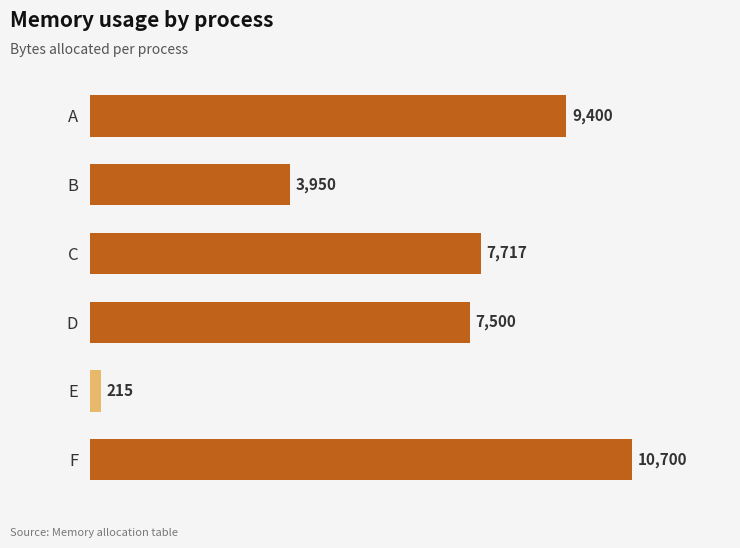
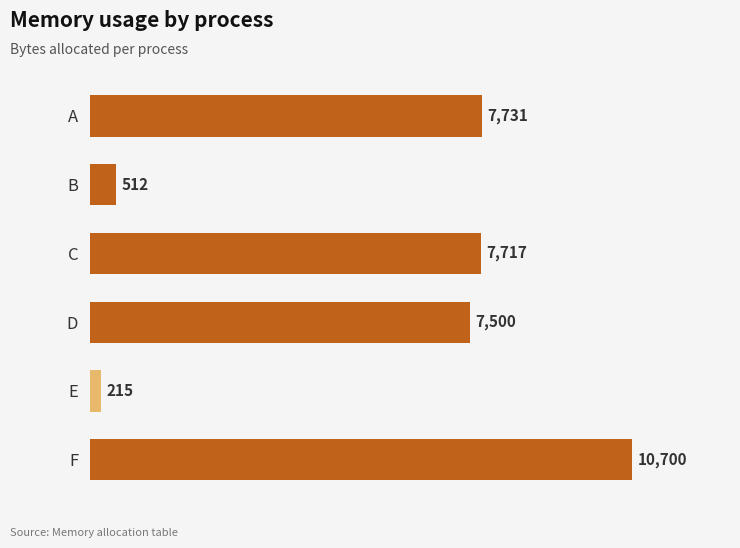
A: 9,400 -> 7,731
B: 3,950 -> 512
